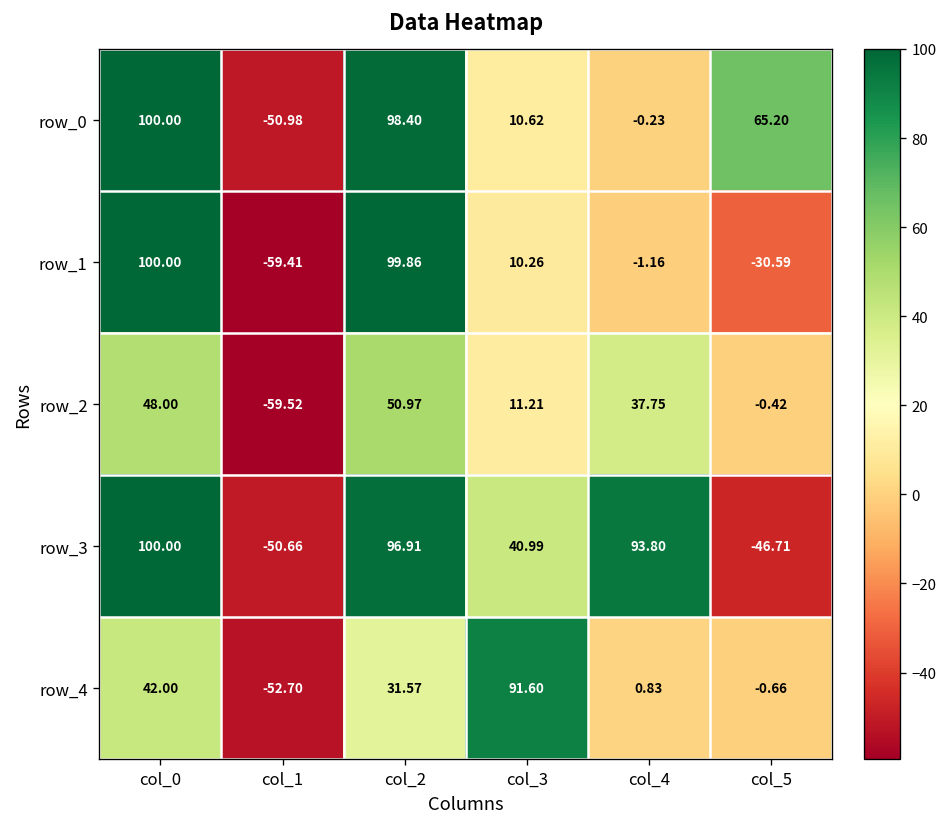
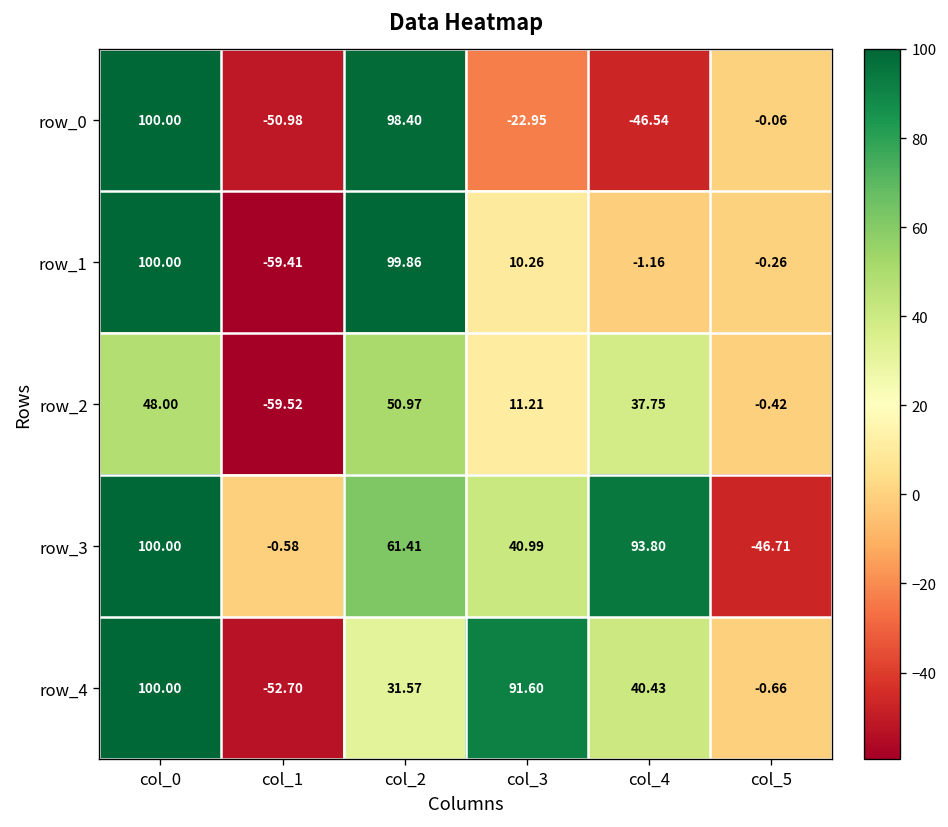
row_0, col_3: 10.62 -> -22.95
row_0, col_4: -0.23 -> -46.54
row_0, col_5: 65.20 -> -0.06
row_1, col_5: -30.59 -> -0.26
row_3, col_1: -50.66 -> -0.58
row_3, col_2: 96.91 -> 61.41
row_4, col_0: 42.00 -> 100.00
row_4, col_4: 0.83 -> 40.43
